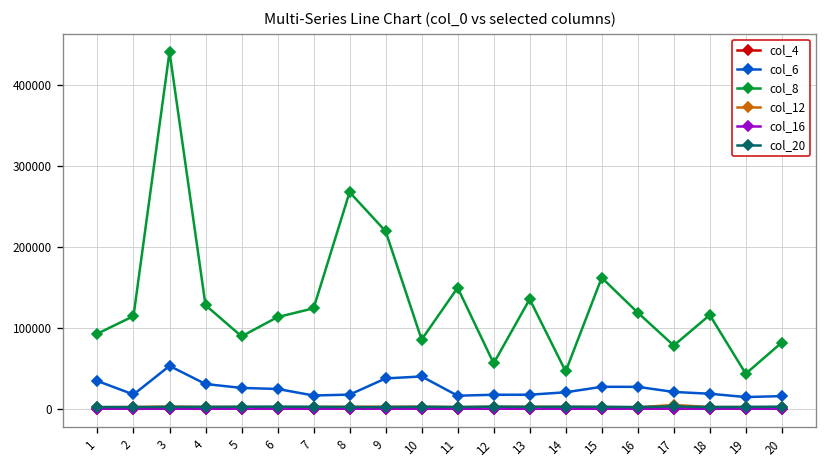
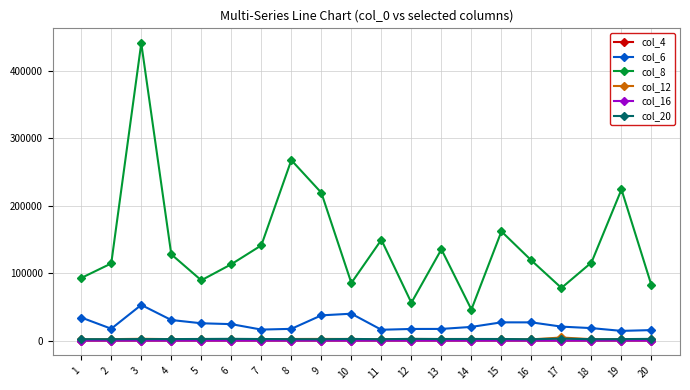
col_8, 7: 120000 -> 140000
col_8, 19: 40000 -> 220000
